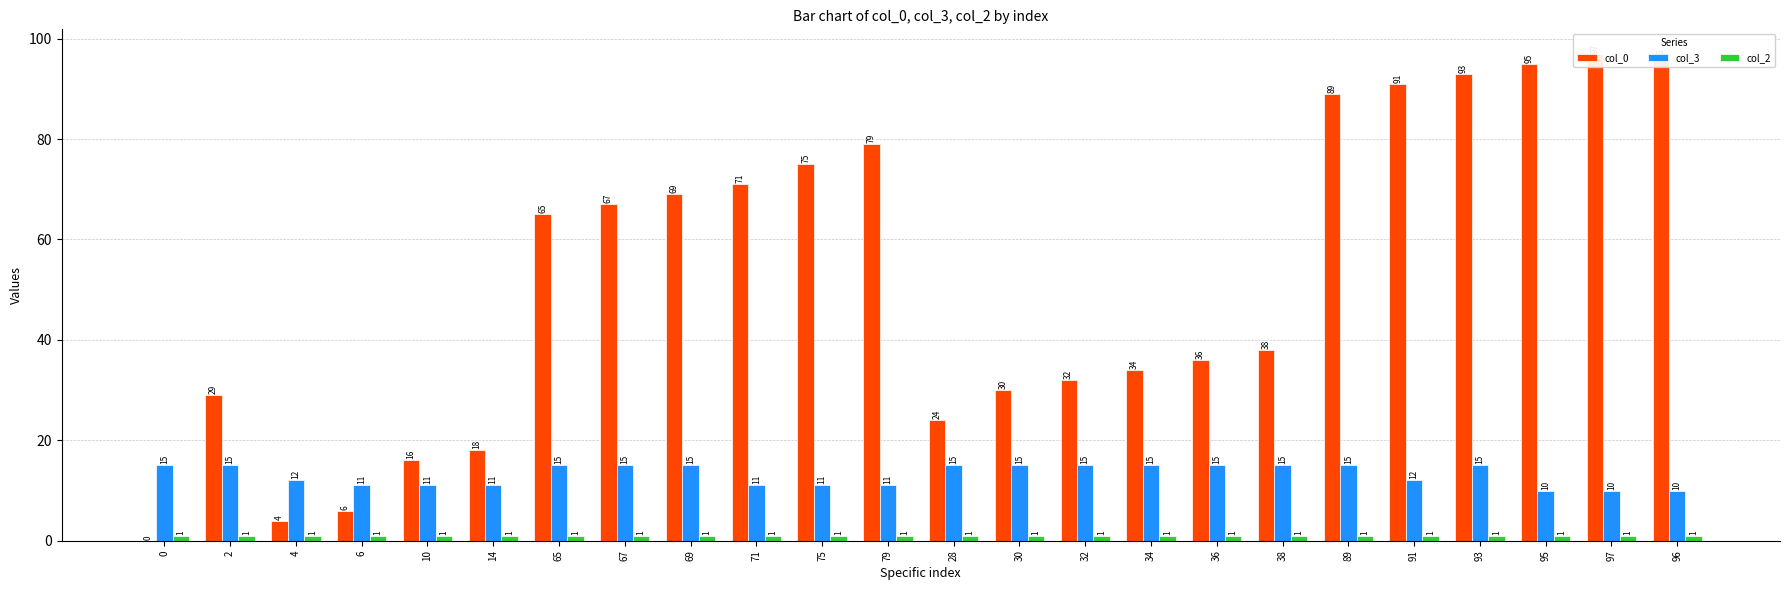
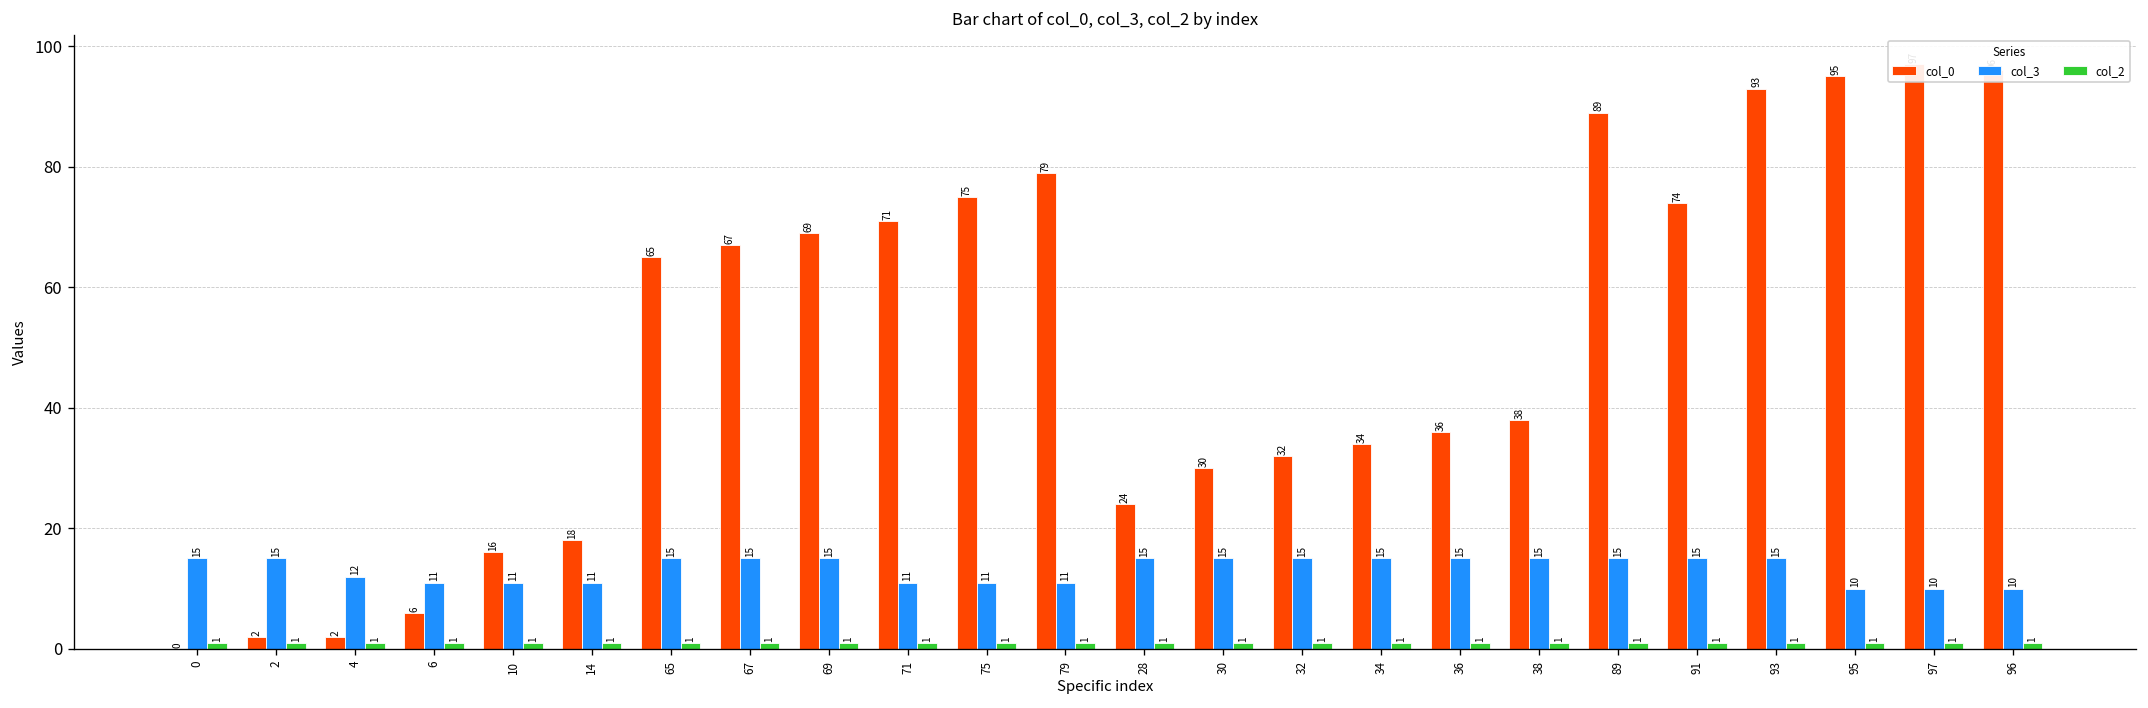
col_0, 2: 29 -> 2
col_0, 4: 4 -> 2
col_0, 91: 91 -> 74
col_3, 91: 12 -> 15
